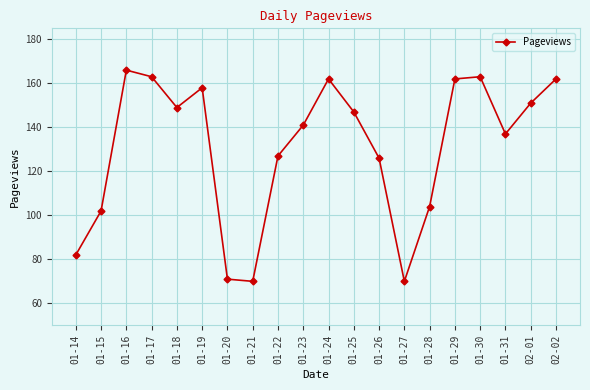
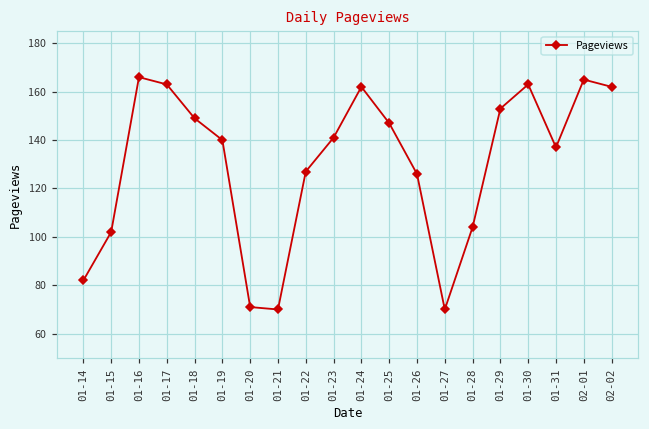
01-19: 158 -> 140
01-29: 162 -> 153
02-01: 151 -> 165
